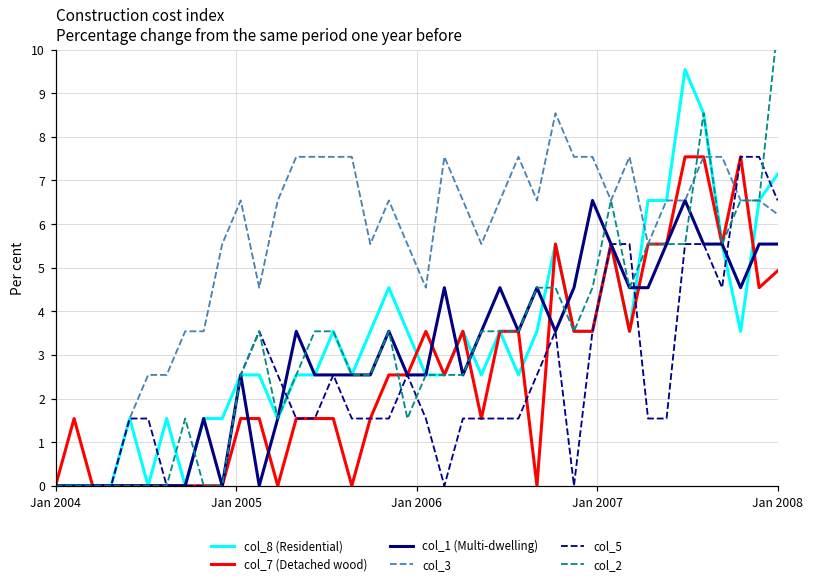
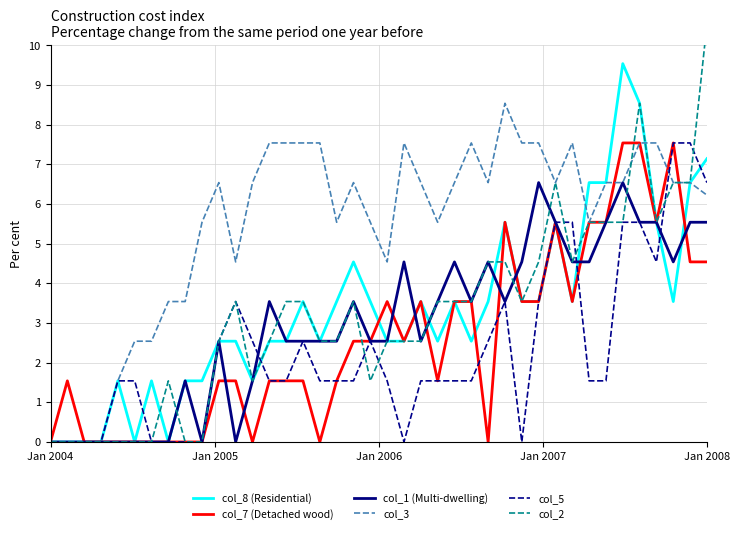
col_7 (Detached wood), Jan 2008: 4.9 -> 4.5
